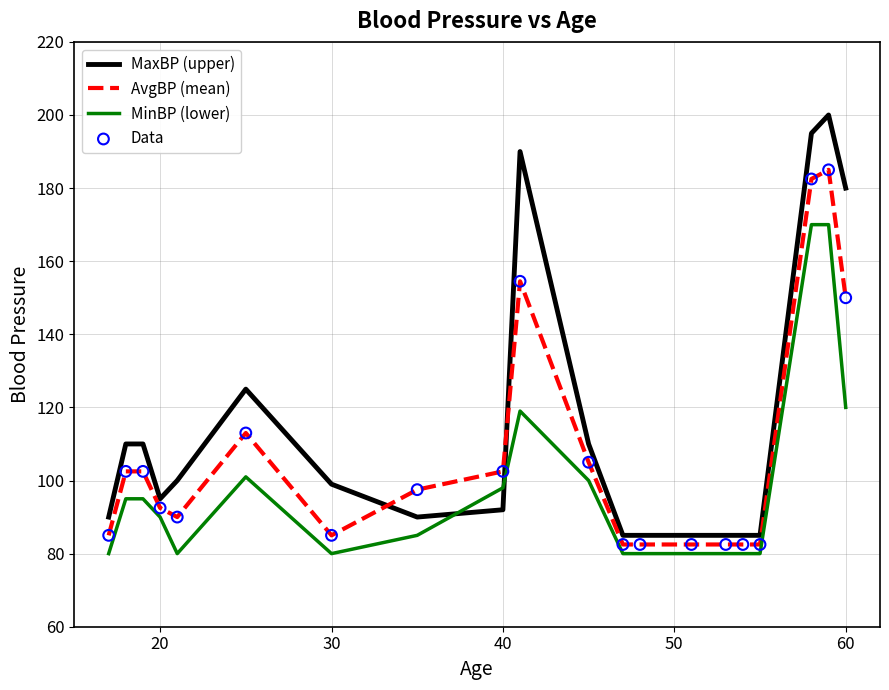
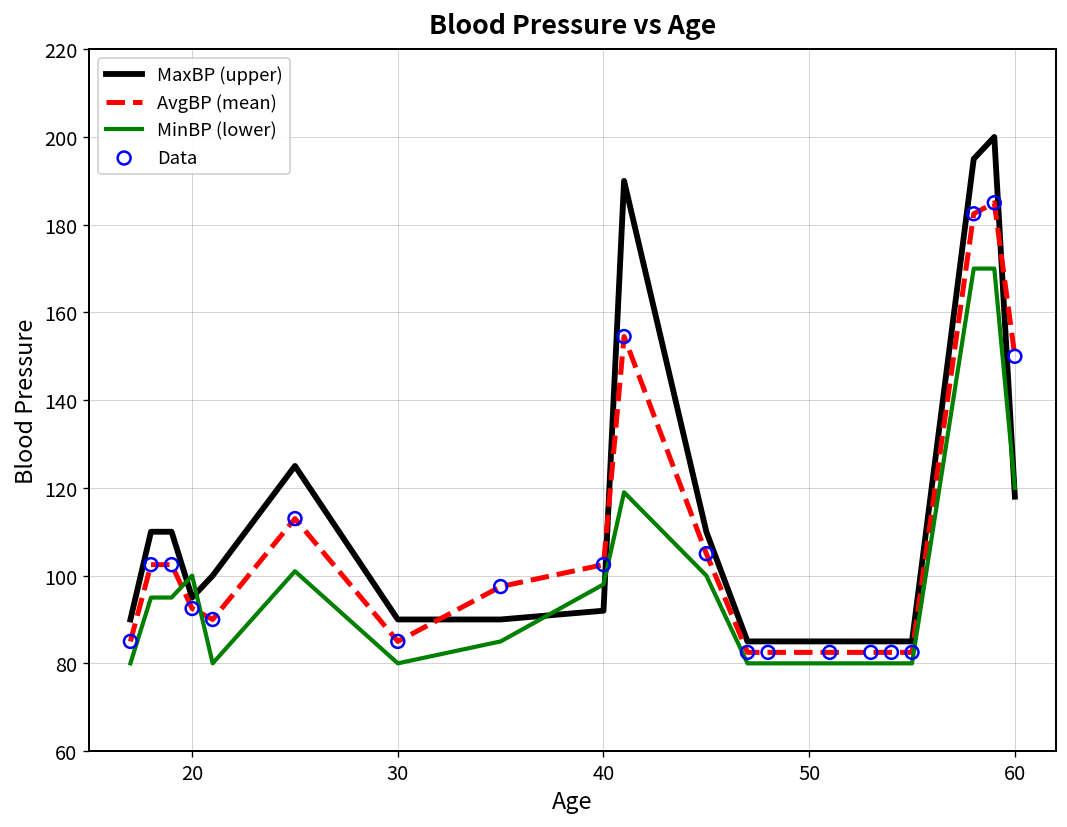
MinBP (lower), 20: 90 -> 100
MaxBP (upper), 30: 99 -> 90
MaxBP (upper), 60: 180 -> 118
